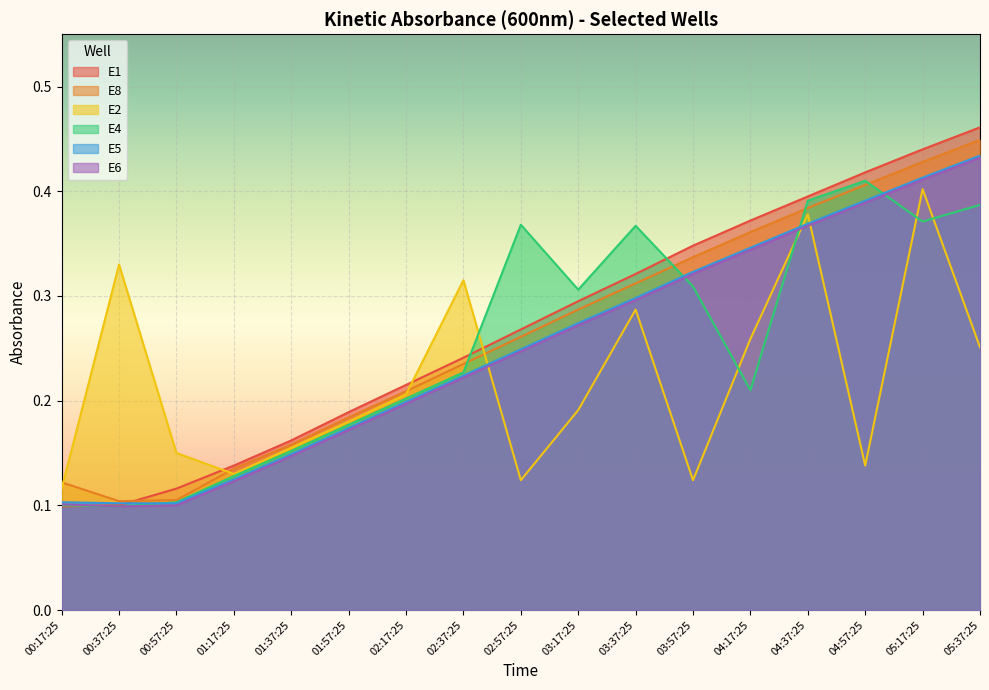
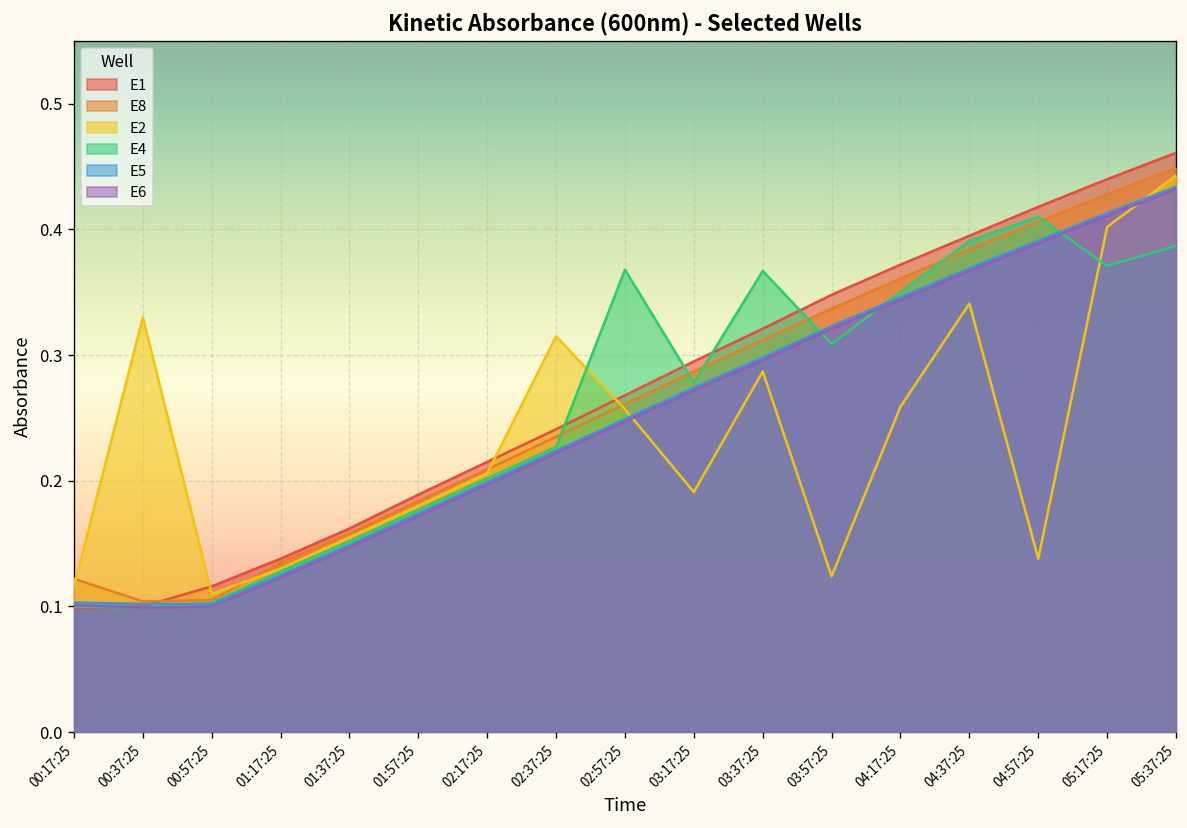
E2, 00:57:25: 0.15 -> 0.11
E2, 02:57:25: 0.124 -> 0.257
E4, 03:17:25: 0.306 -> 0.278
E4, 04:17:25: 0.21 -> 0.35
E2, 04:37:25: 0.378 -> 0.341
E2, 05:37:25: 0.251 -> 0.443
